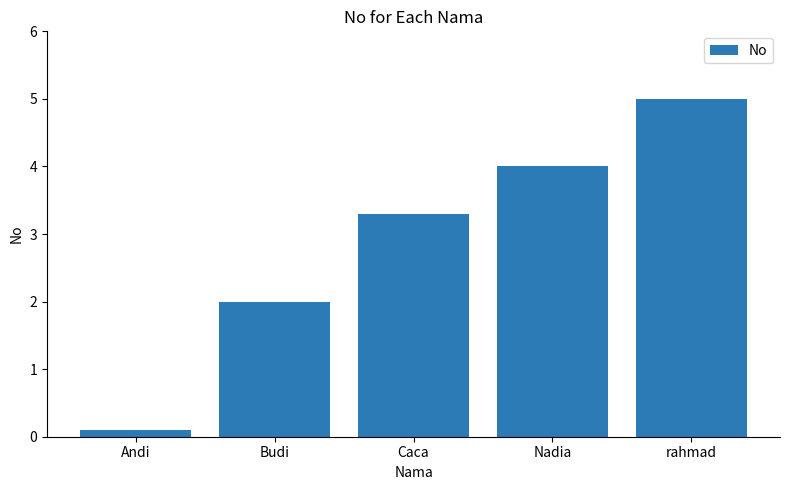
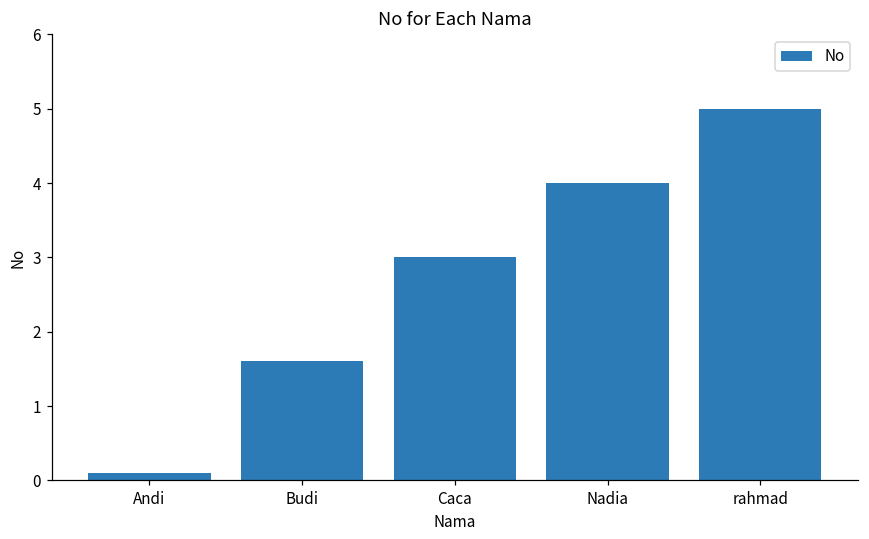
Budi: 2.0 -> 1.6
Caca: 3.3 -> 3.0
